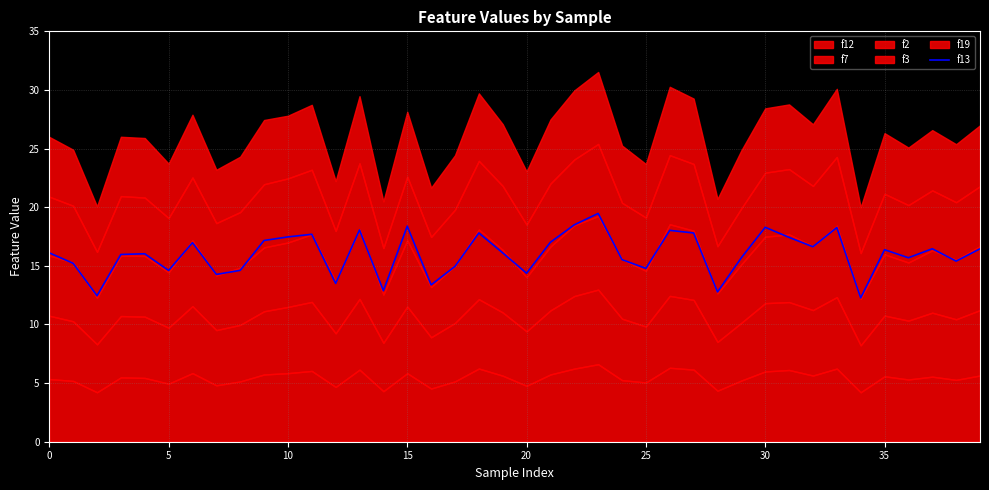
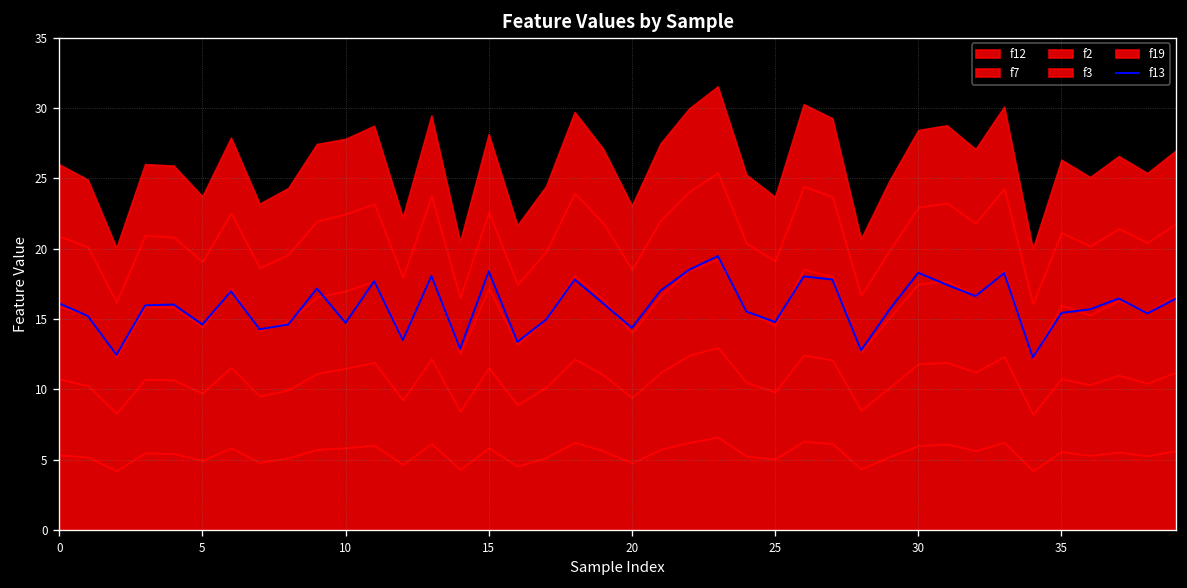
f13, 10: 17.5 -> 14.7
f13, 35: 16.4 -> 15.4
